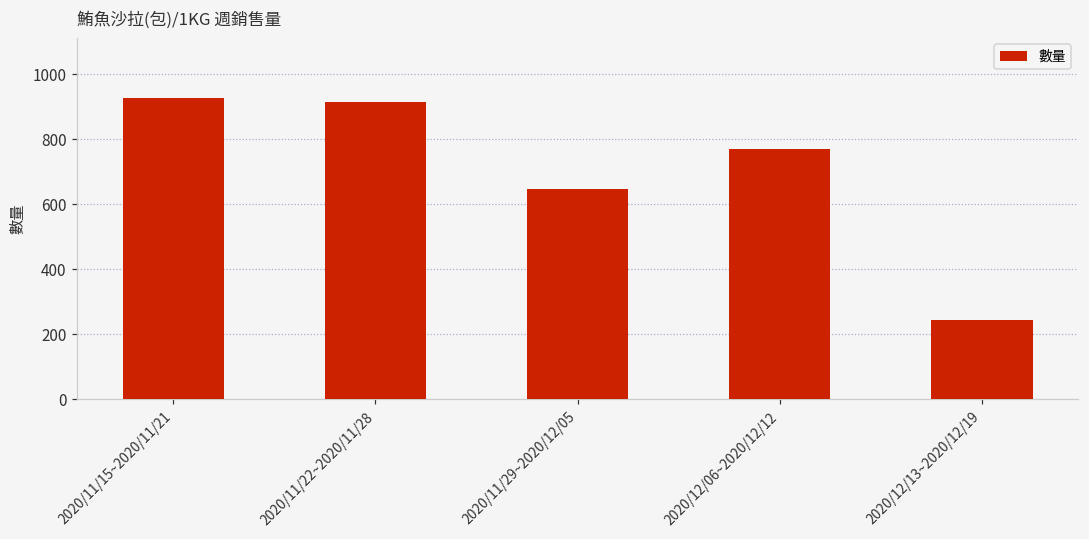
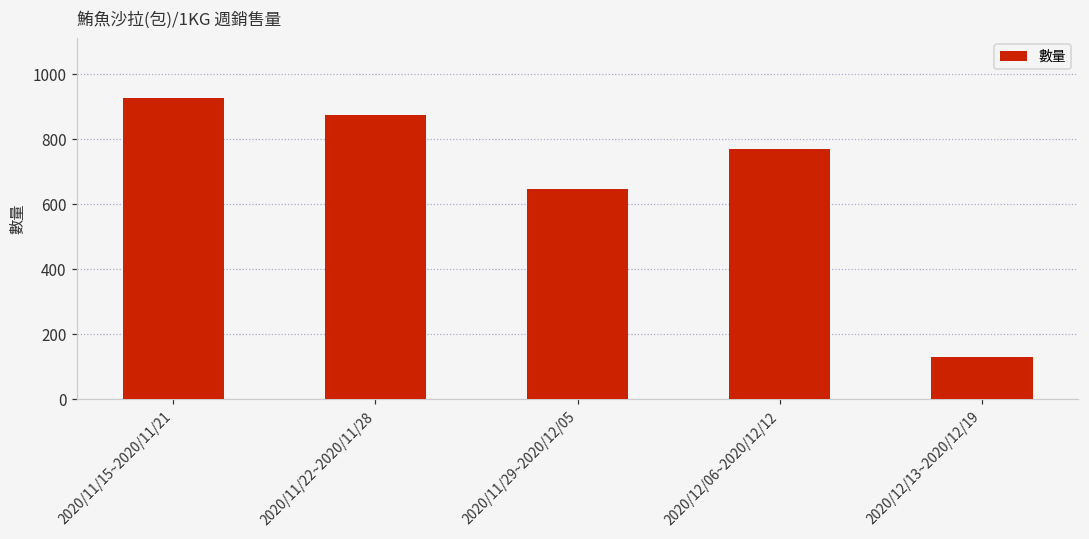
2020/11/22~2020/11/28: 920 -> 880
2020/12/13~2020/12/19: 240 -> 130
